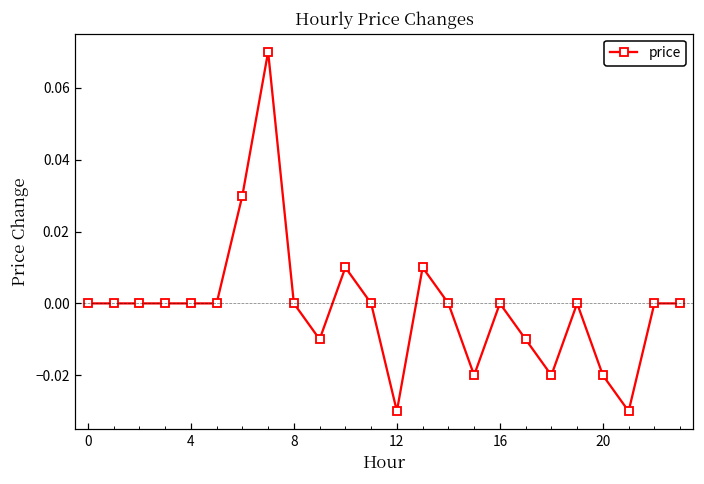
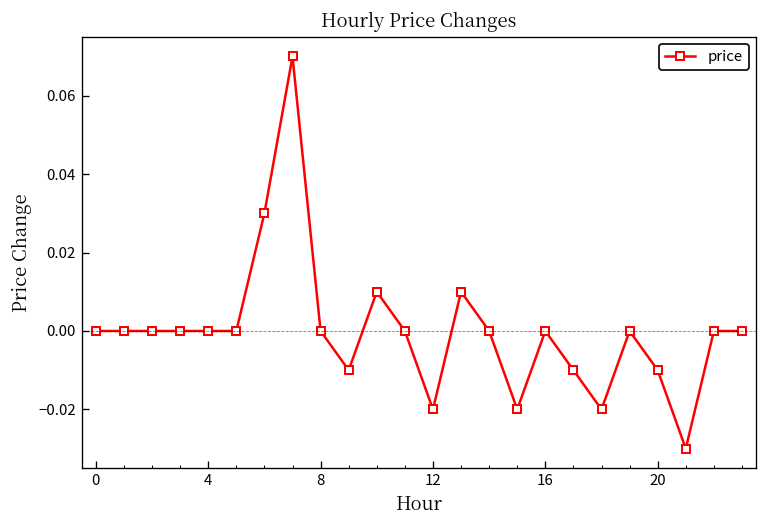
12: -0.03 -> -0.02
20: -0.02 -> -0.01
